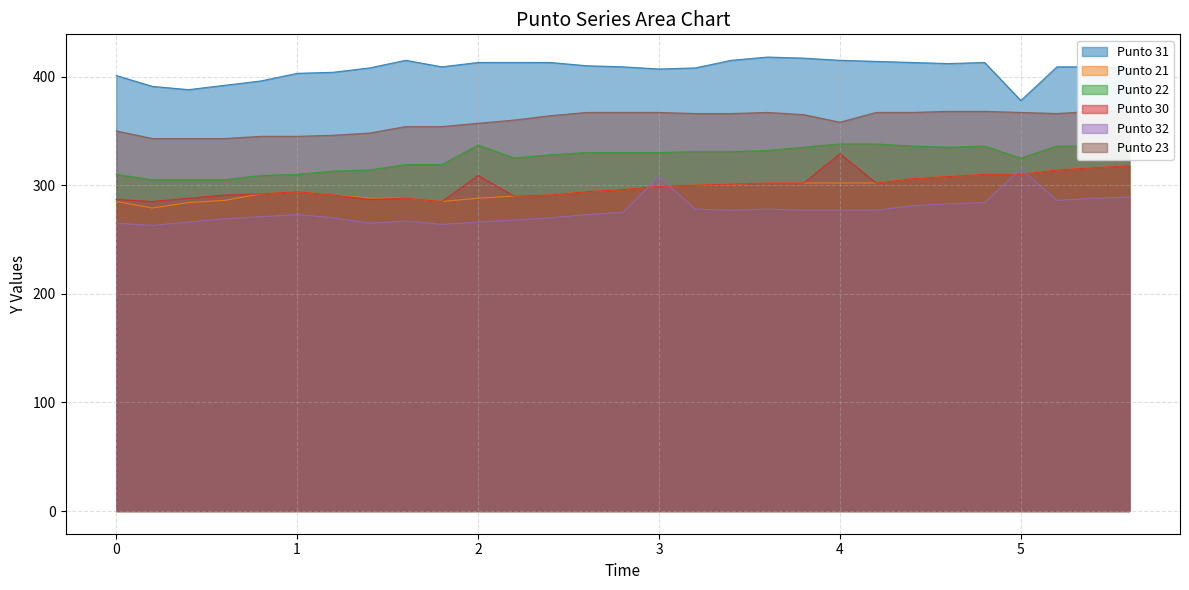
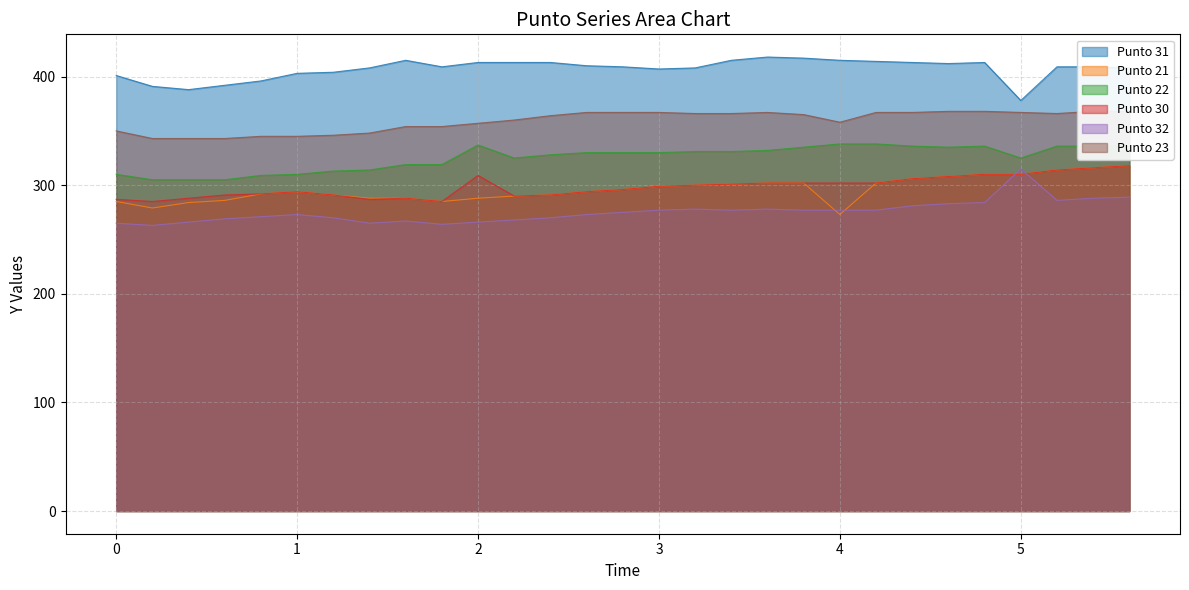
Punto 32, 3: 308 -> 277
Punto 21, 4: 302 -> 273
Punto 30, 4: 329 -> 302
